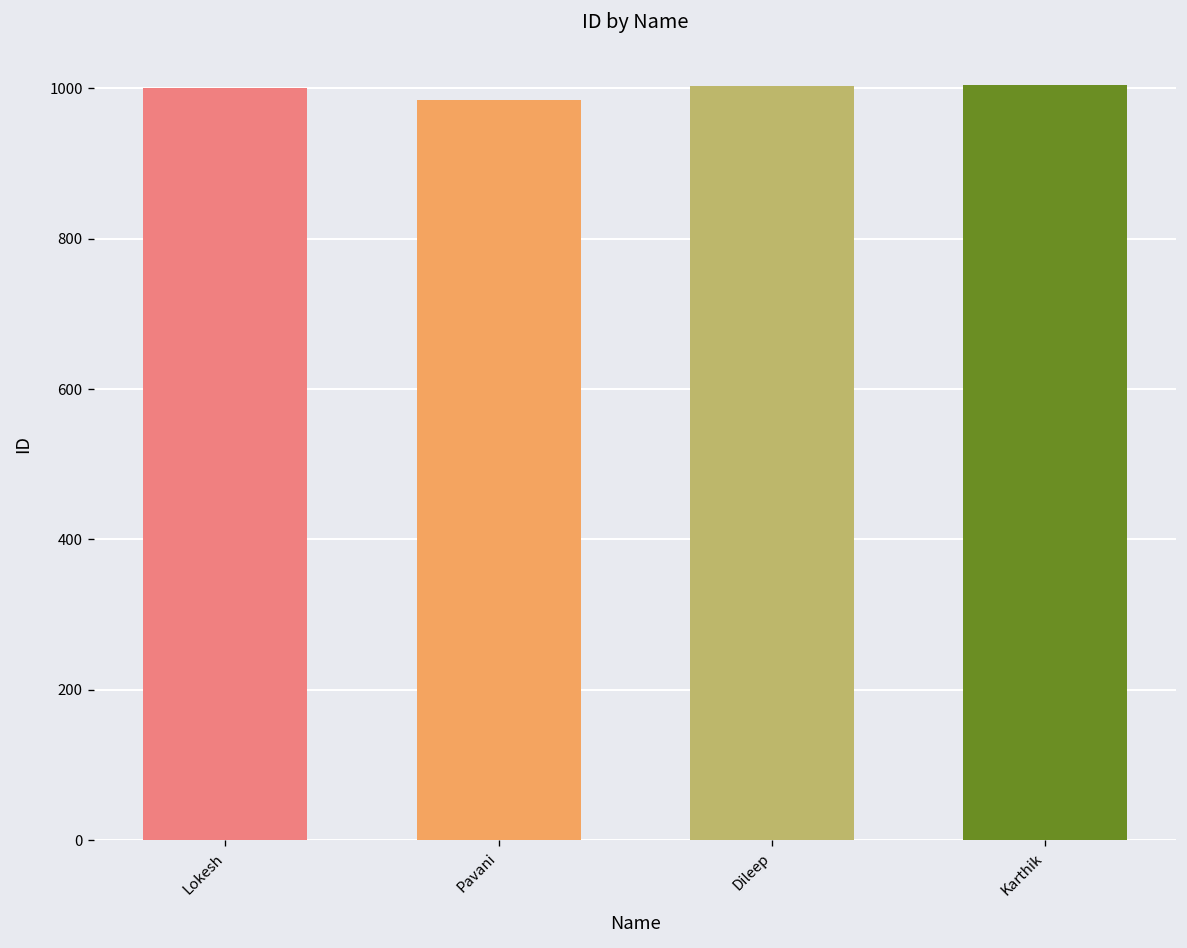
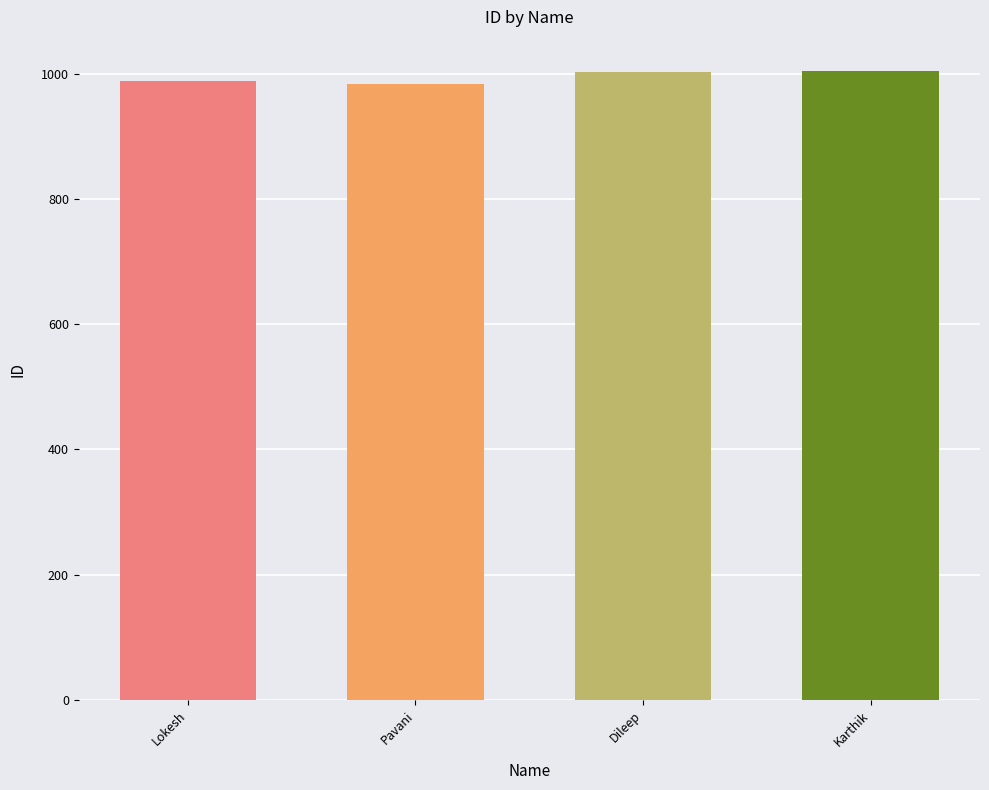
Lokesh: 1000 -> 990
